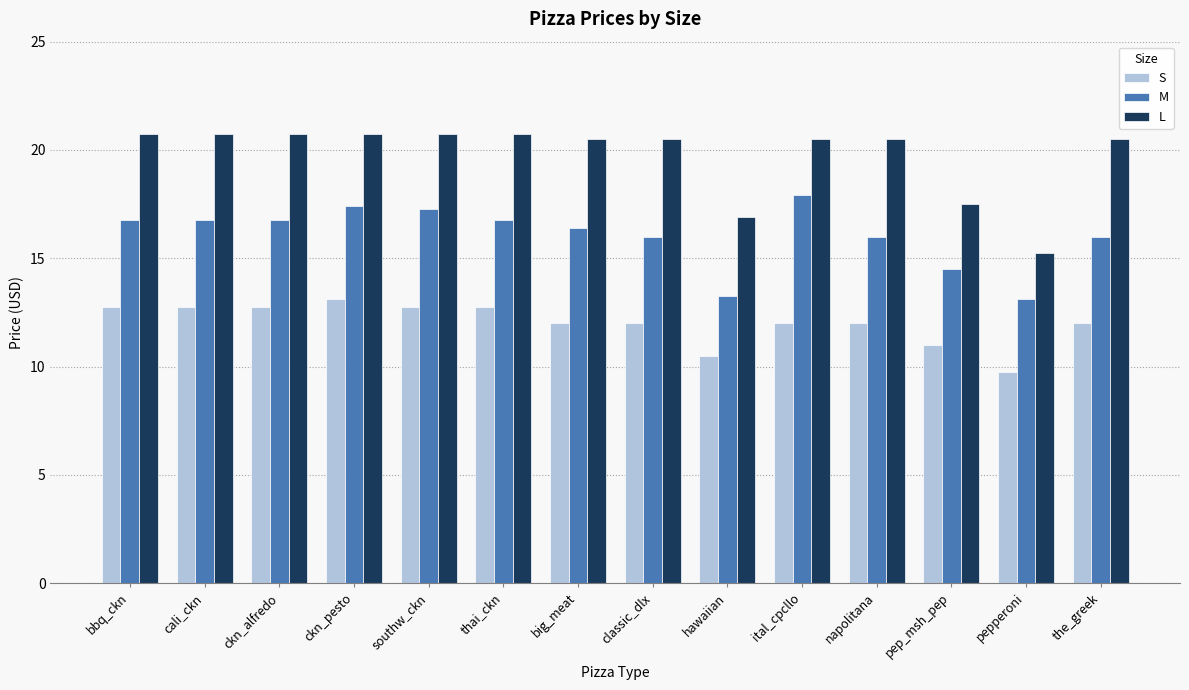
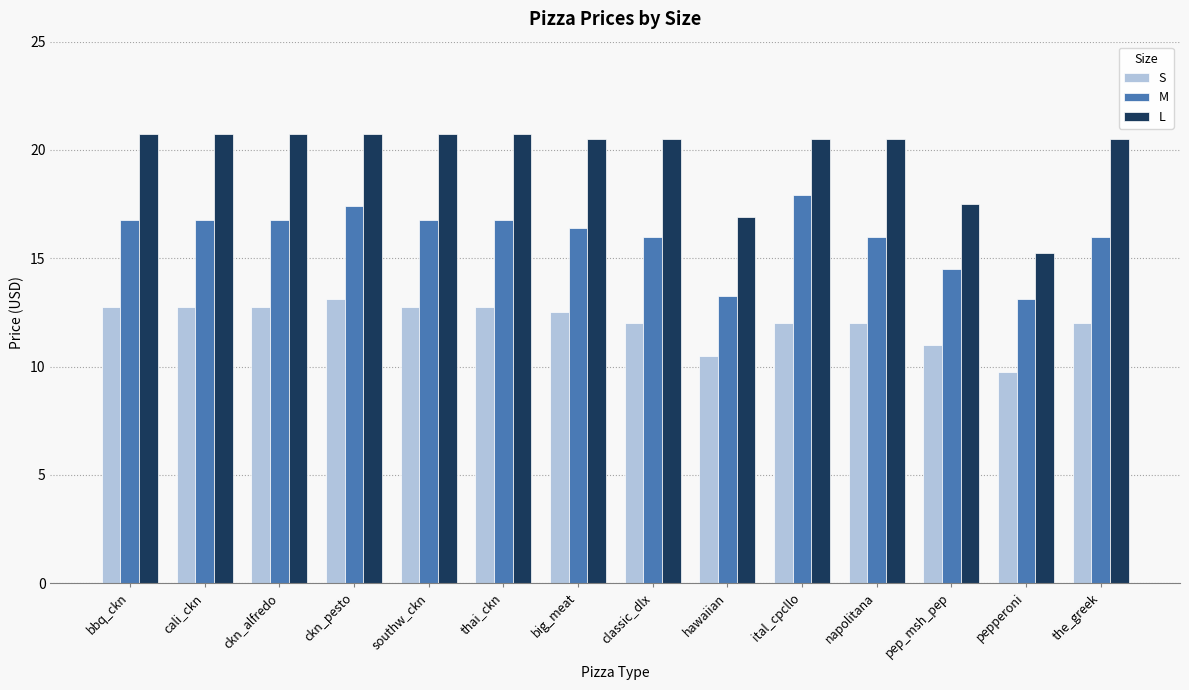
M, southw_ckn: 17.3 -> 16.8
S, big_meat: 12.0 -> 12.5
